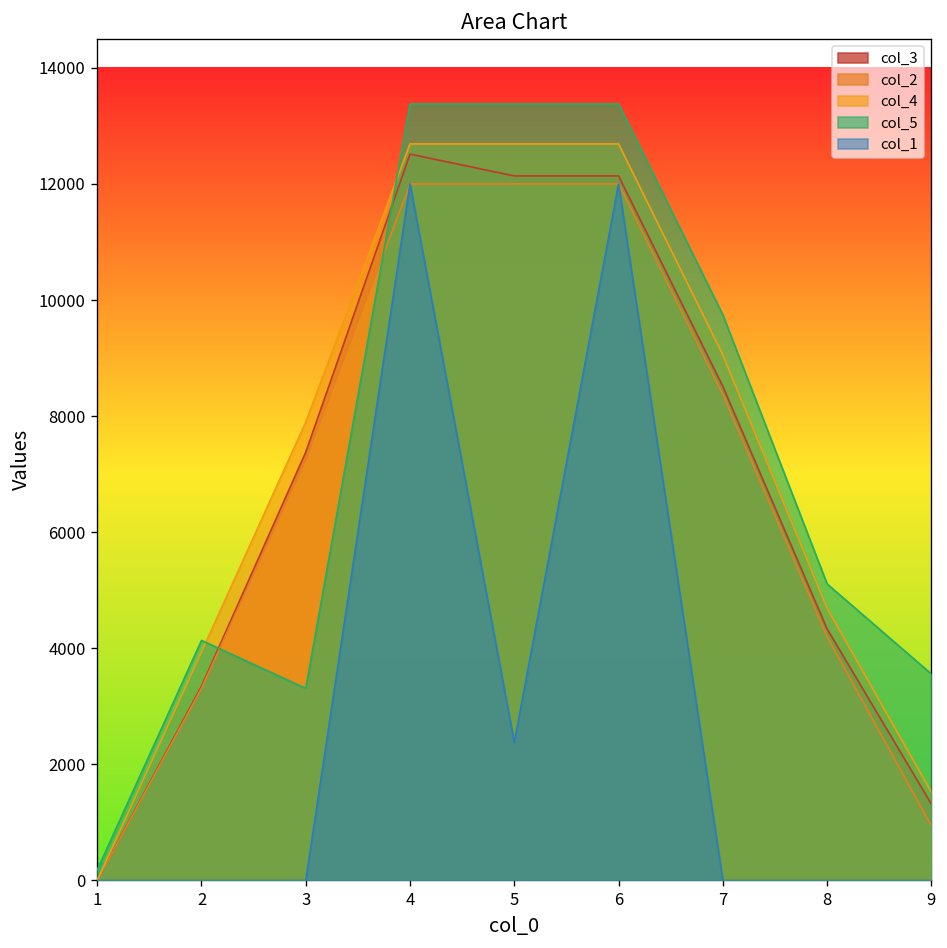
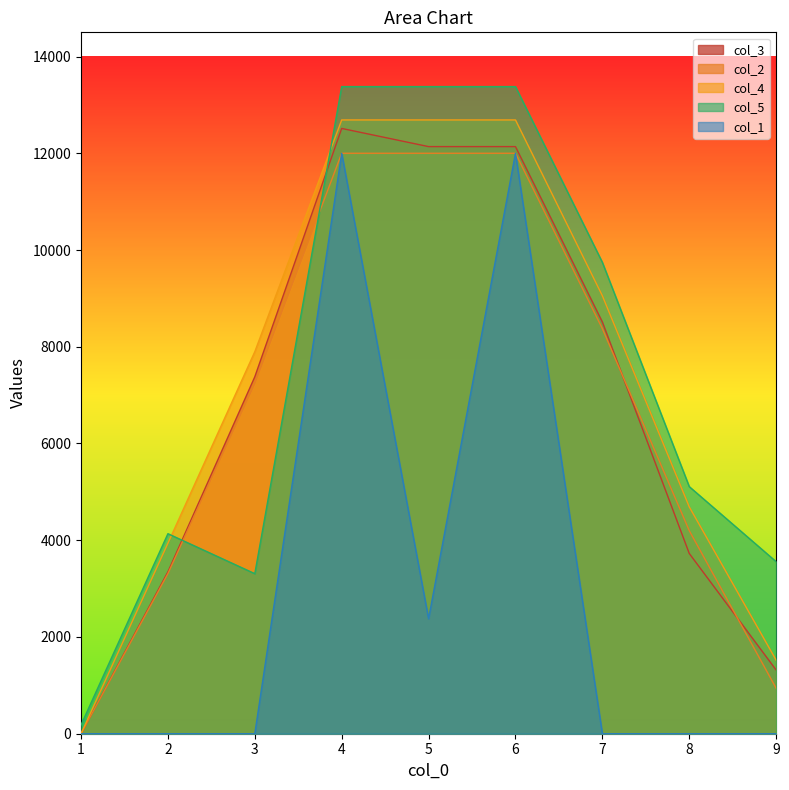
col_3, 8: 4300 -> 3700
